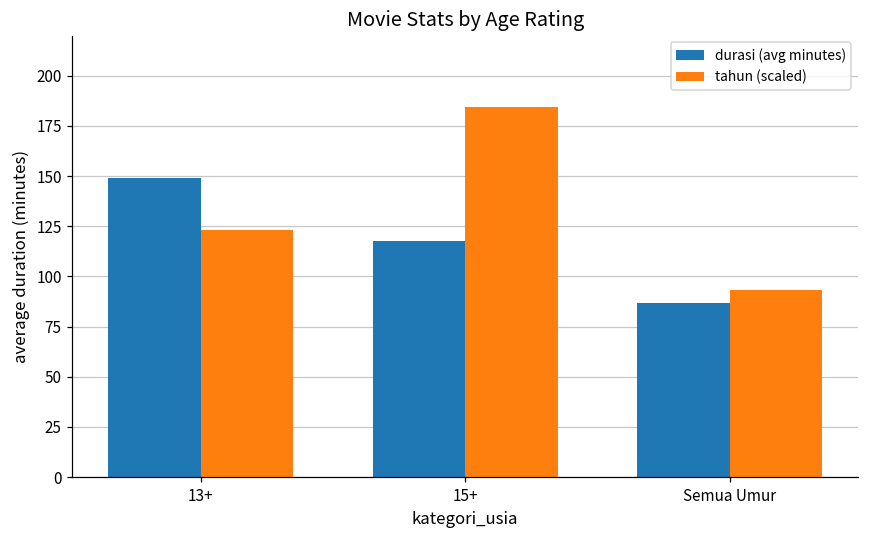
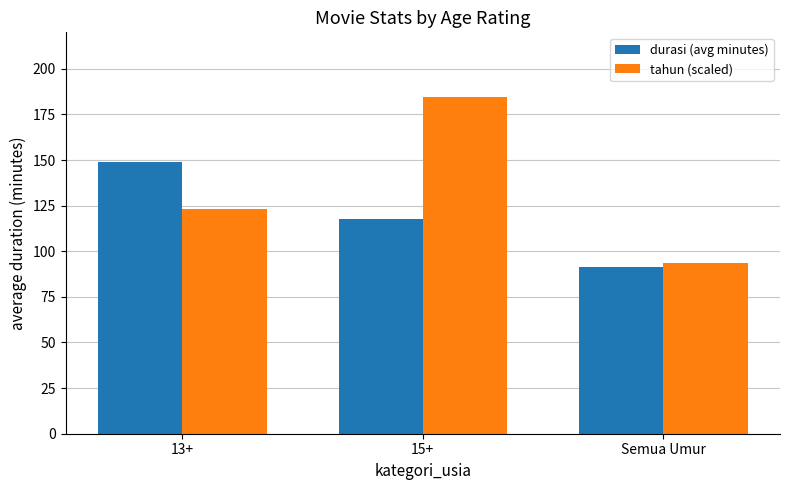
durasi (avg minutes), Semua Umur: 87 -> 92
